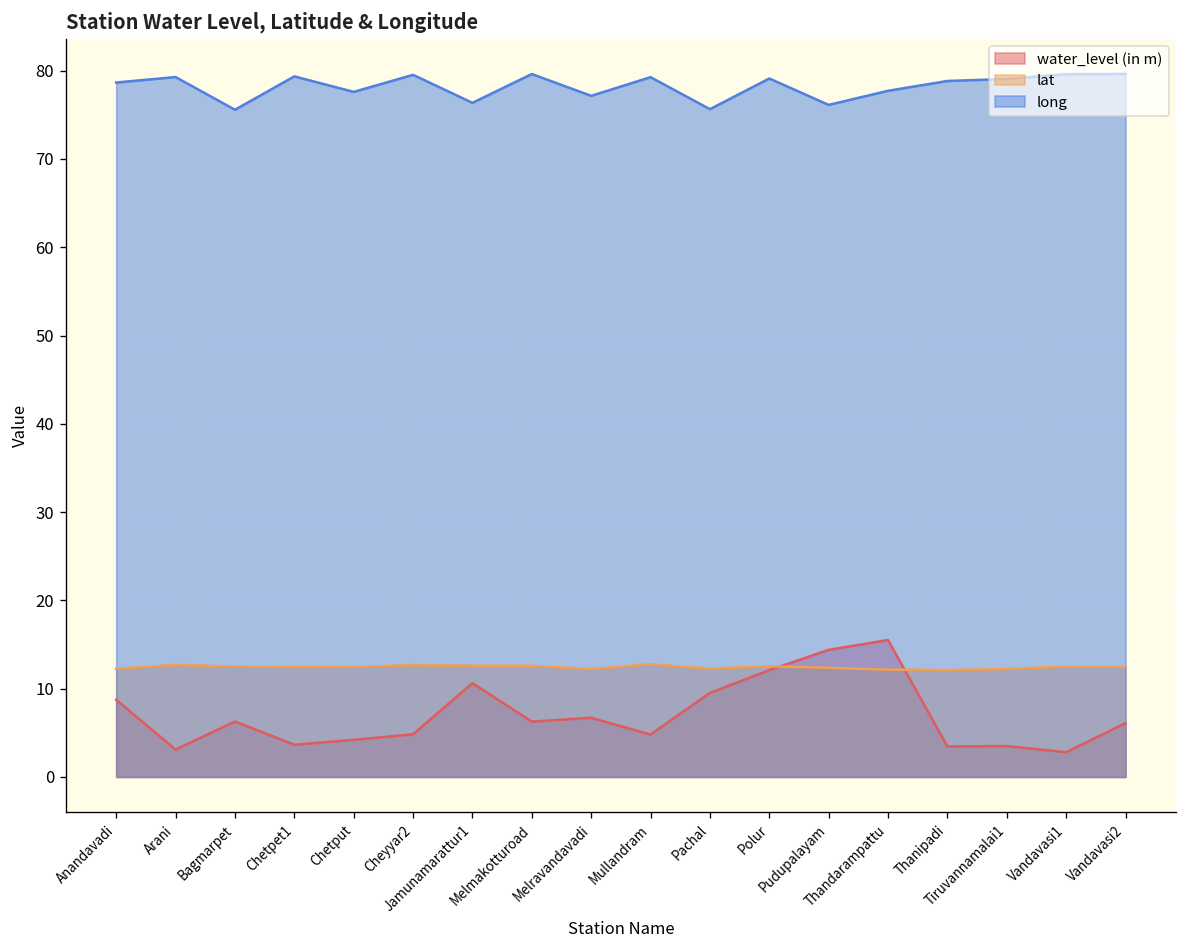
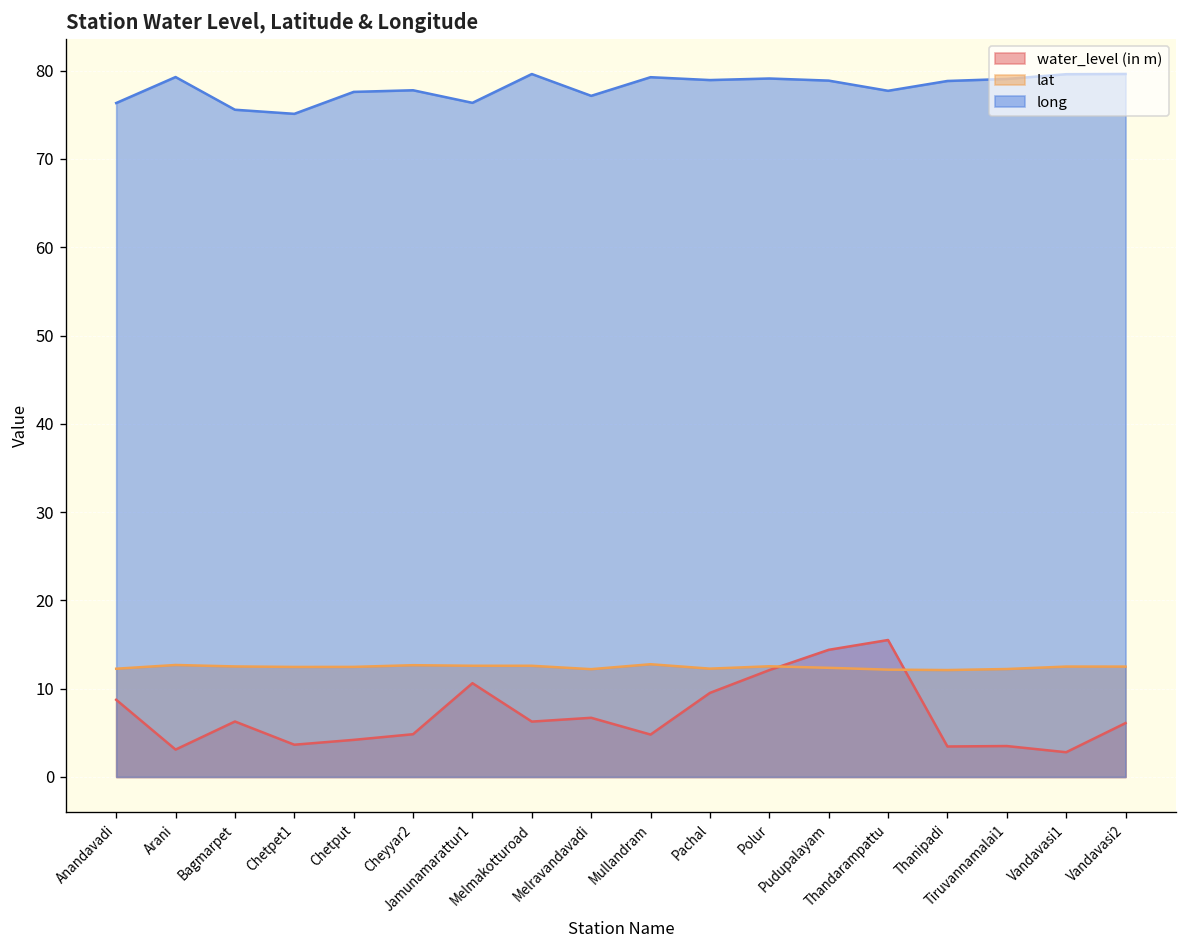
long, Anandavadi: 79 -> 76
long, Chetpet1: 79 -> 75
long, Cheyyar2: 80 -> 78
long, Pachal: 76 -> 79
long, Pudupalayam: 76 -> 79
